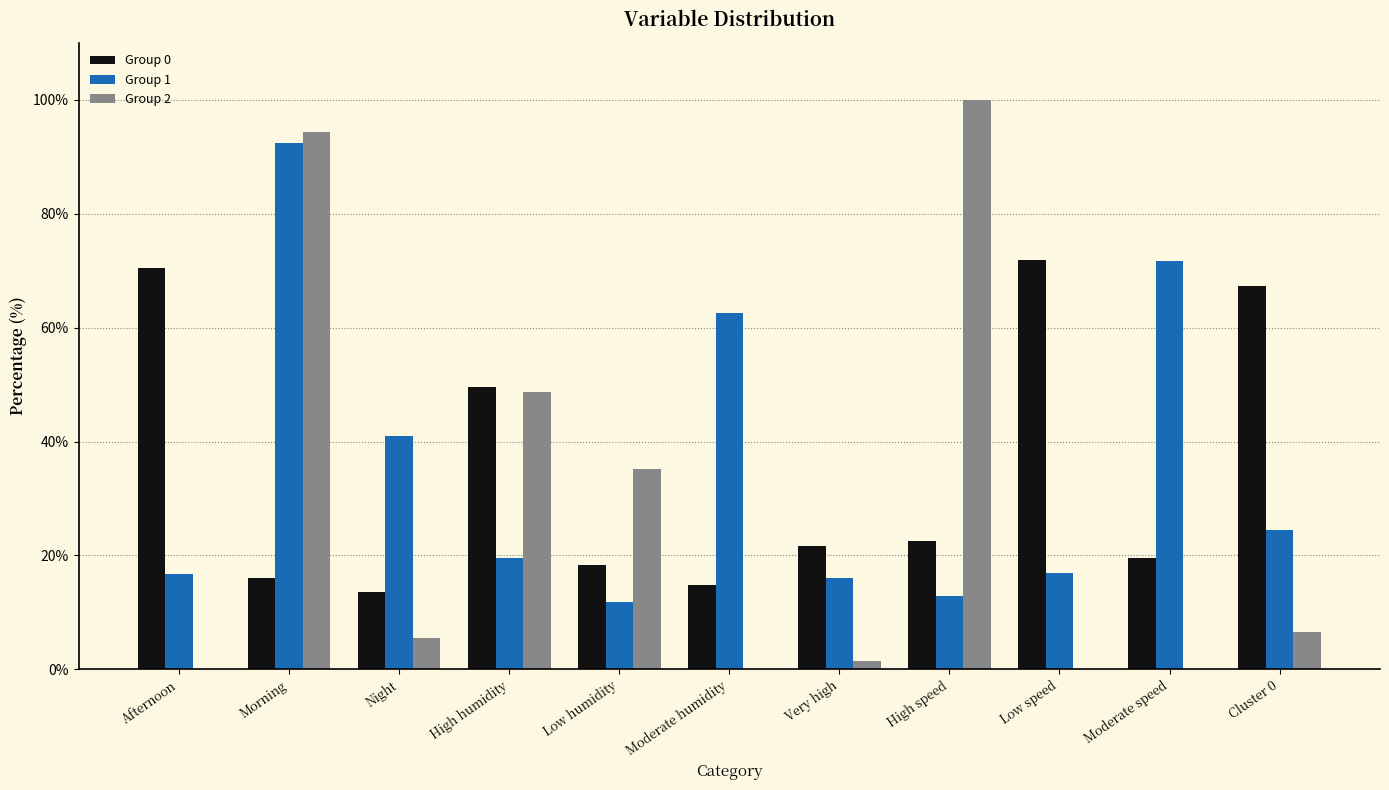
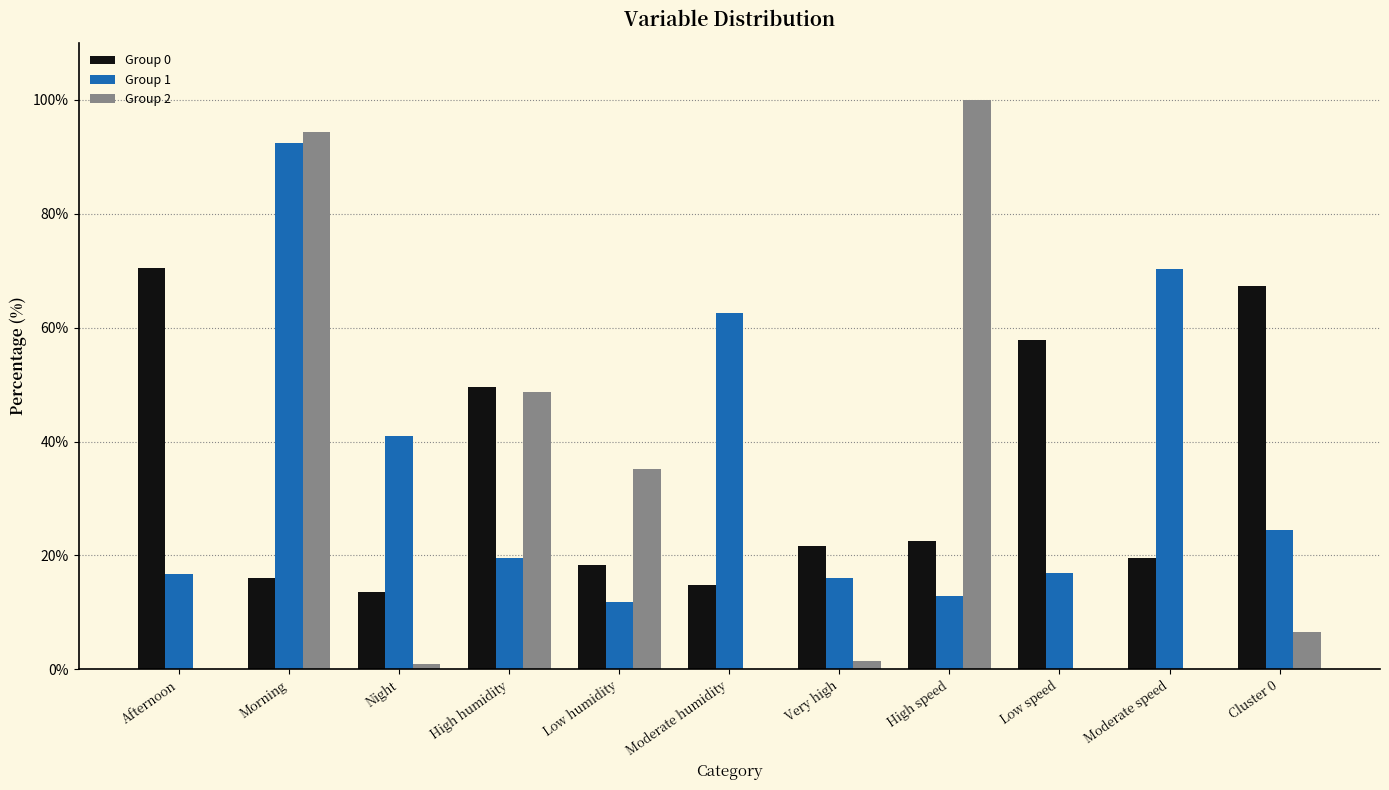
Group 2, Night: 6% -> 1%
Group 0, Low speed: 72% -> 58%
Group 1, Moderate speed: 72% -> 70%
